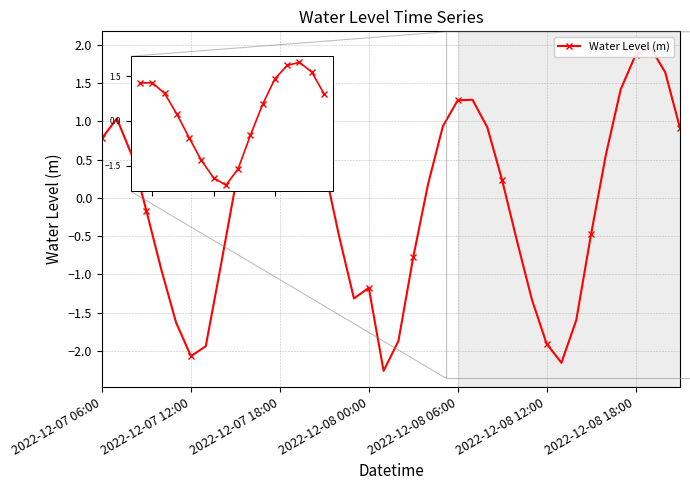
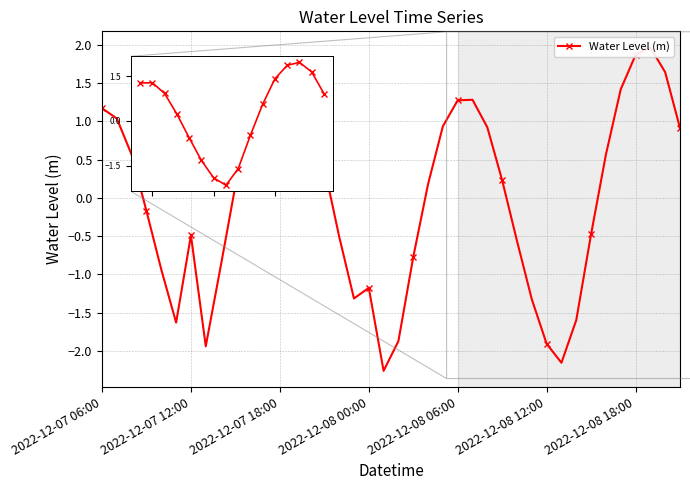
2022-12-07 06:00: 0.8 -> 1.2
2022-12-07 12:00: -2.1 -> -0.5
